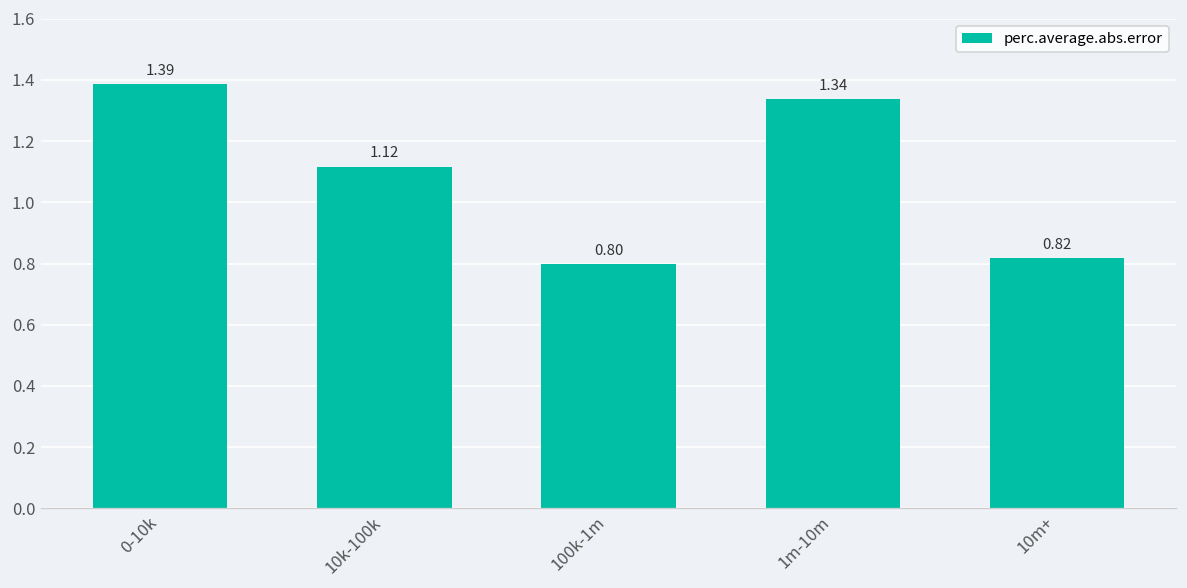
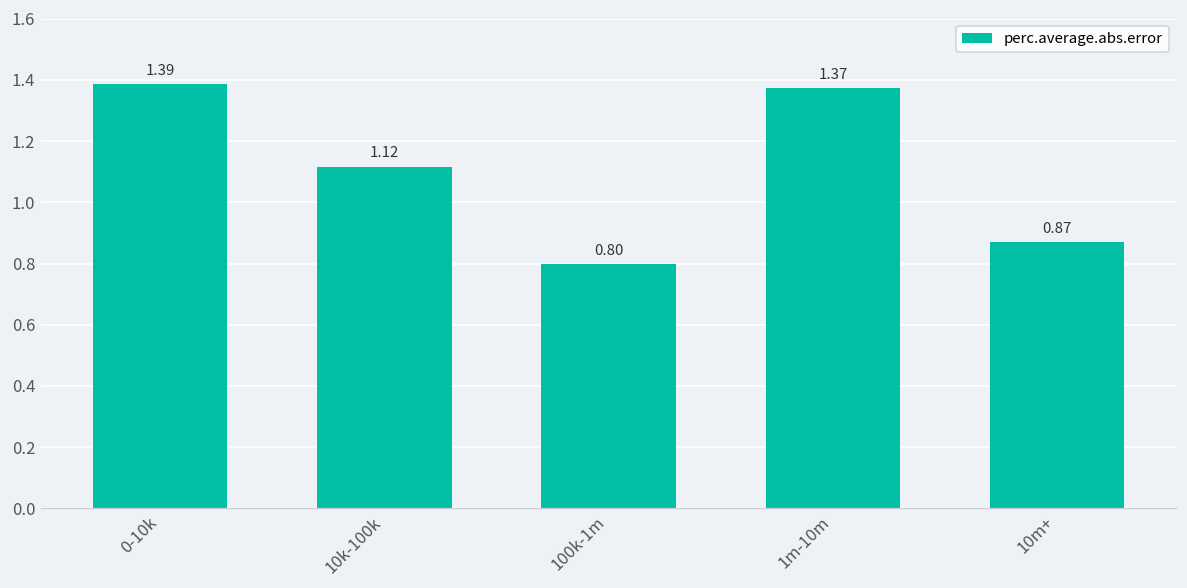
1m-10m: 1.34 -> 1.37
10m+: 0.82 -> 0.87
